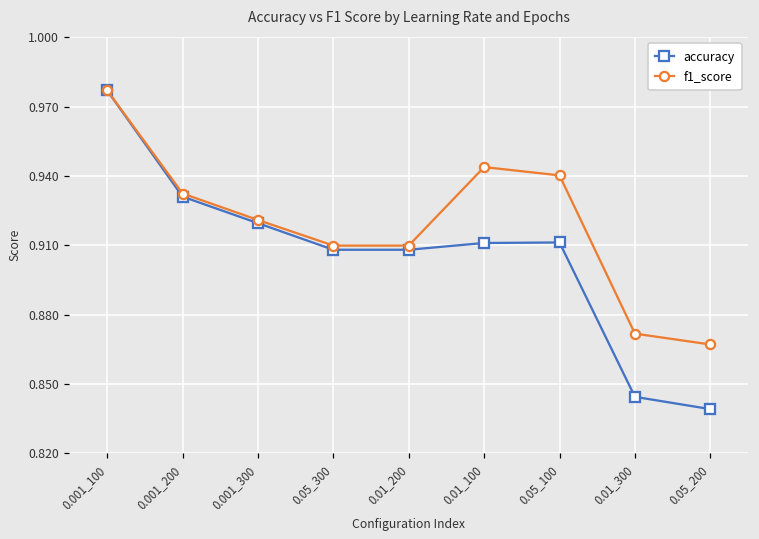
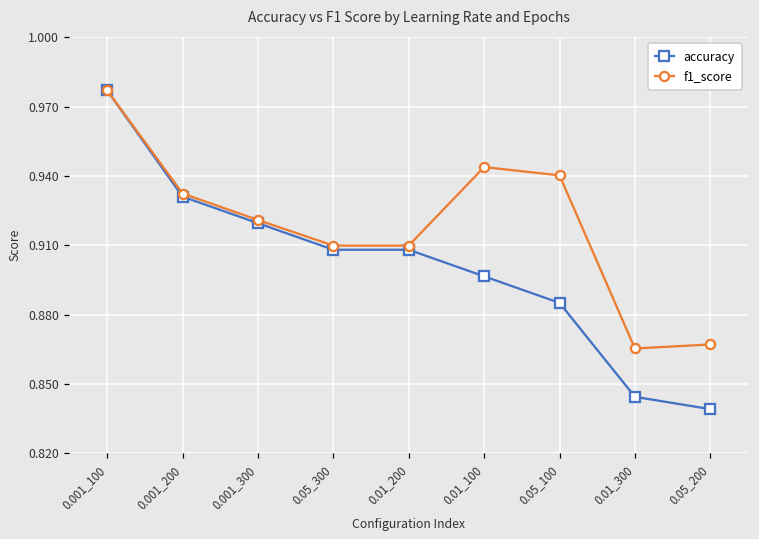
accuracy, 0.01_100: 0.911 -> 0.897
accuracy, 0.05_100: 0.911 -> 0.885
f1_score, 0.01_300: 0.872 -> 0.865
